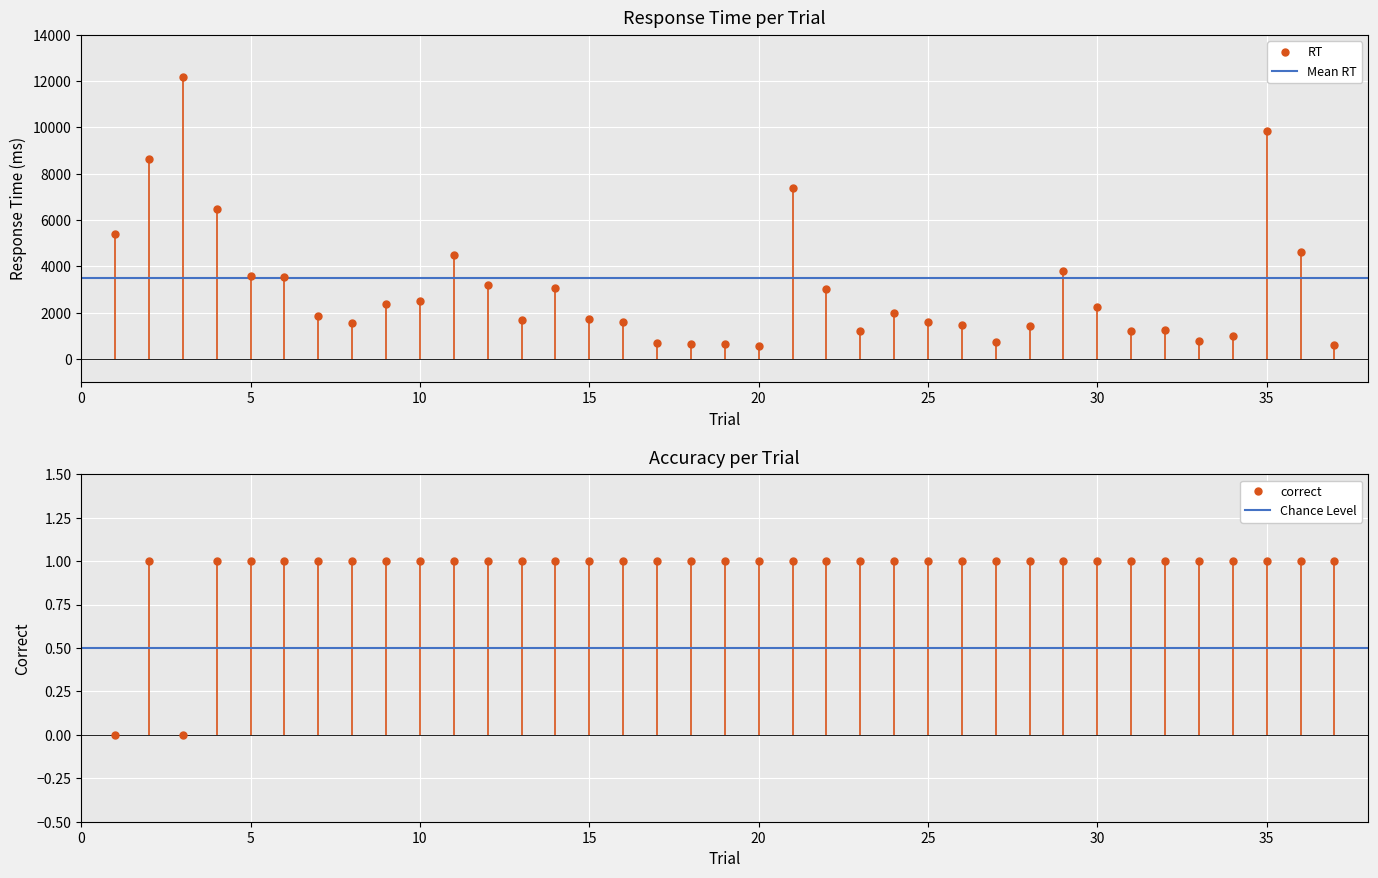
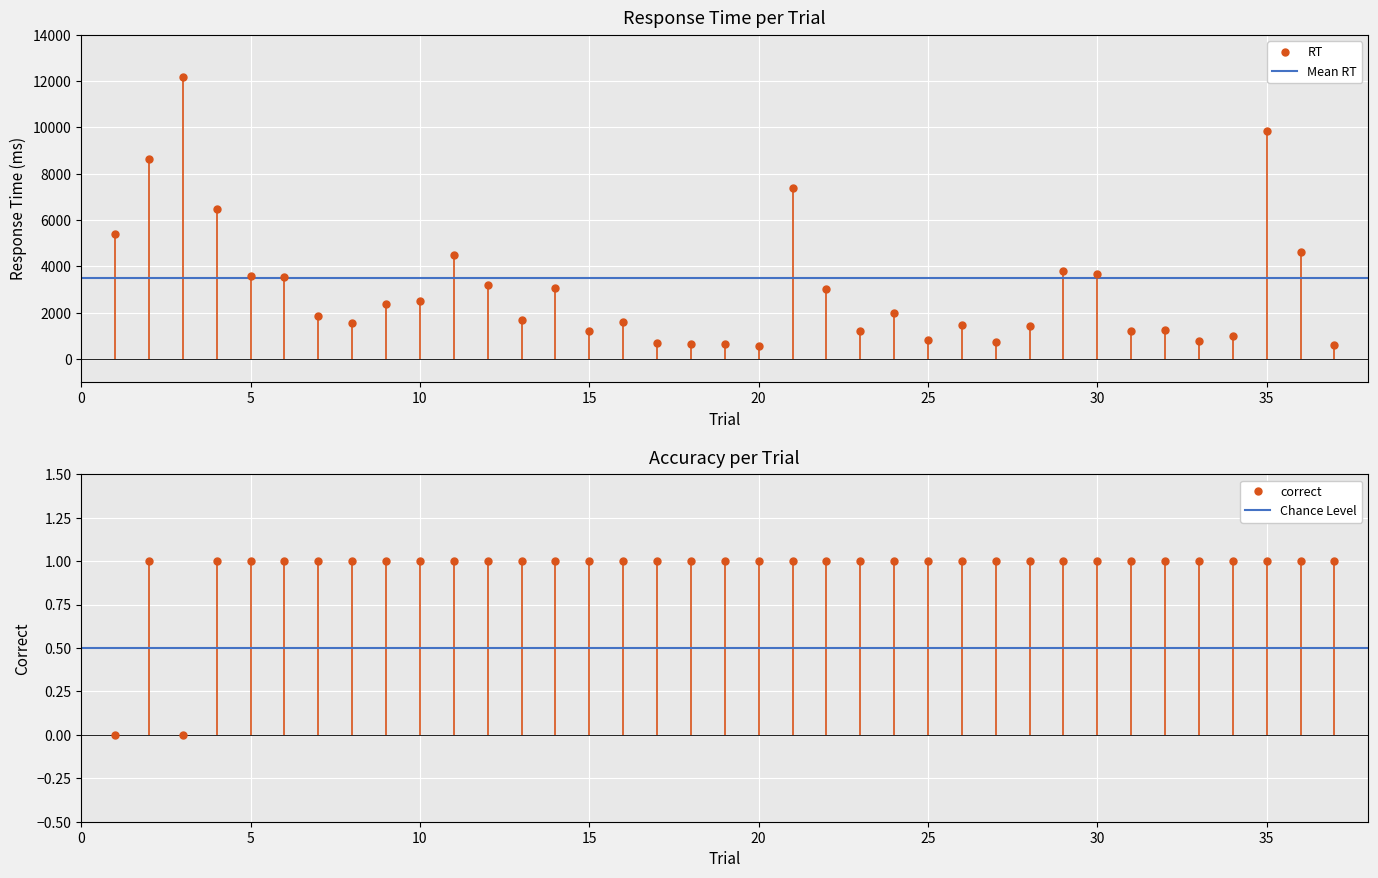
Response Time per Trial, 15: 1700 -> 1200
Response Time per Trial, 25: 1600 -> 800
Response Time per Trial, 30: 2200 -> 3700
